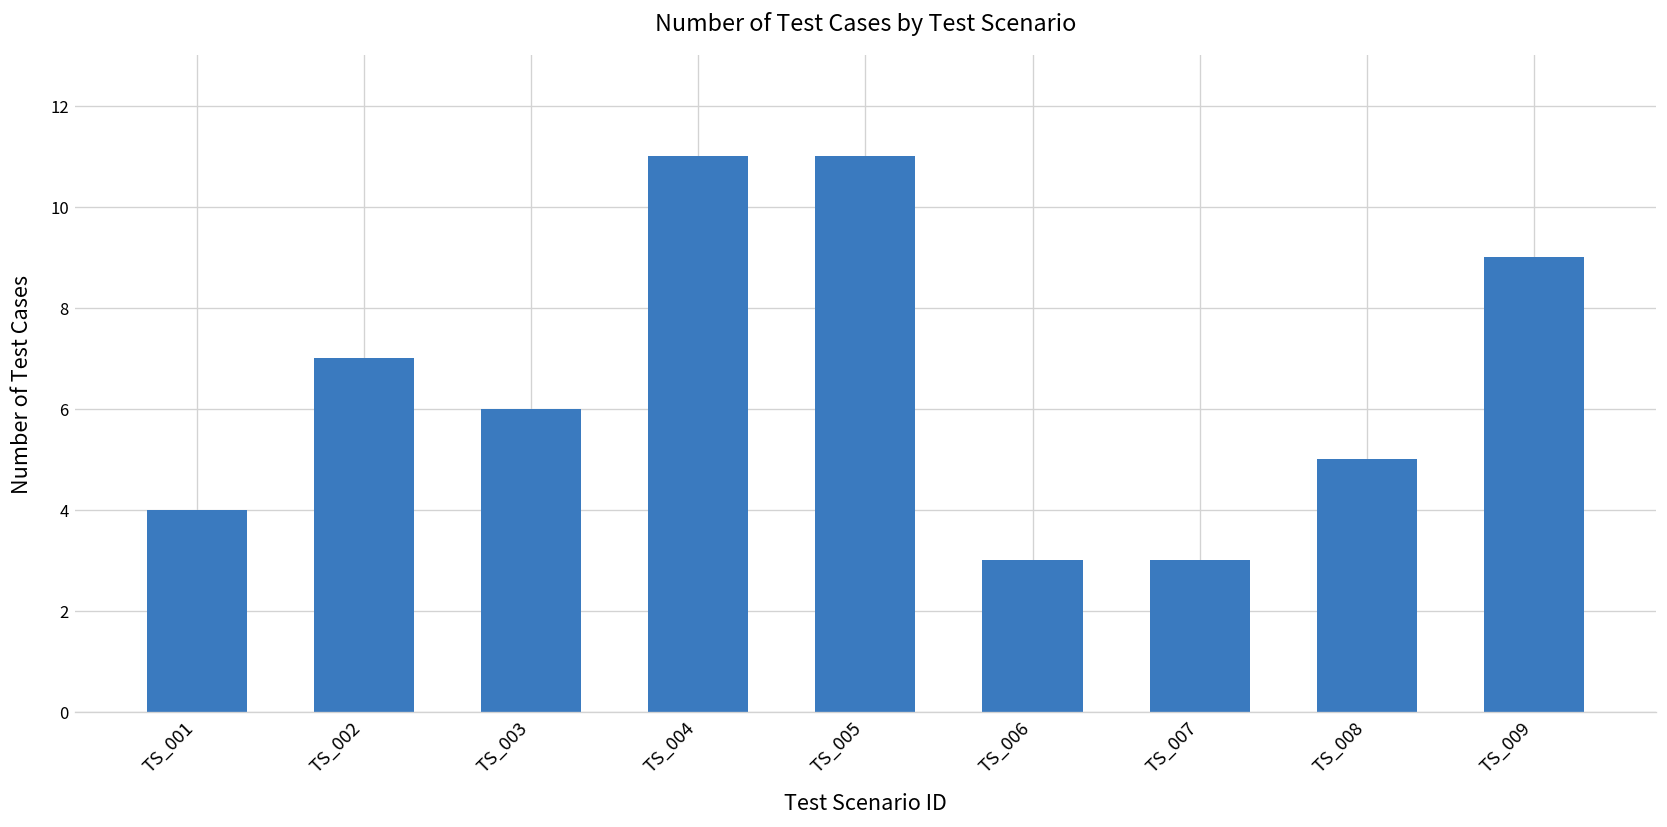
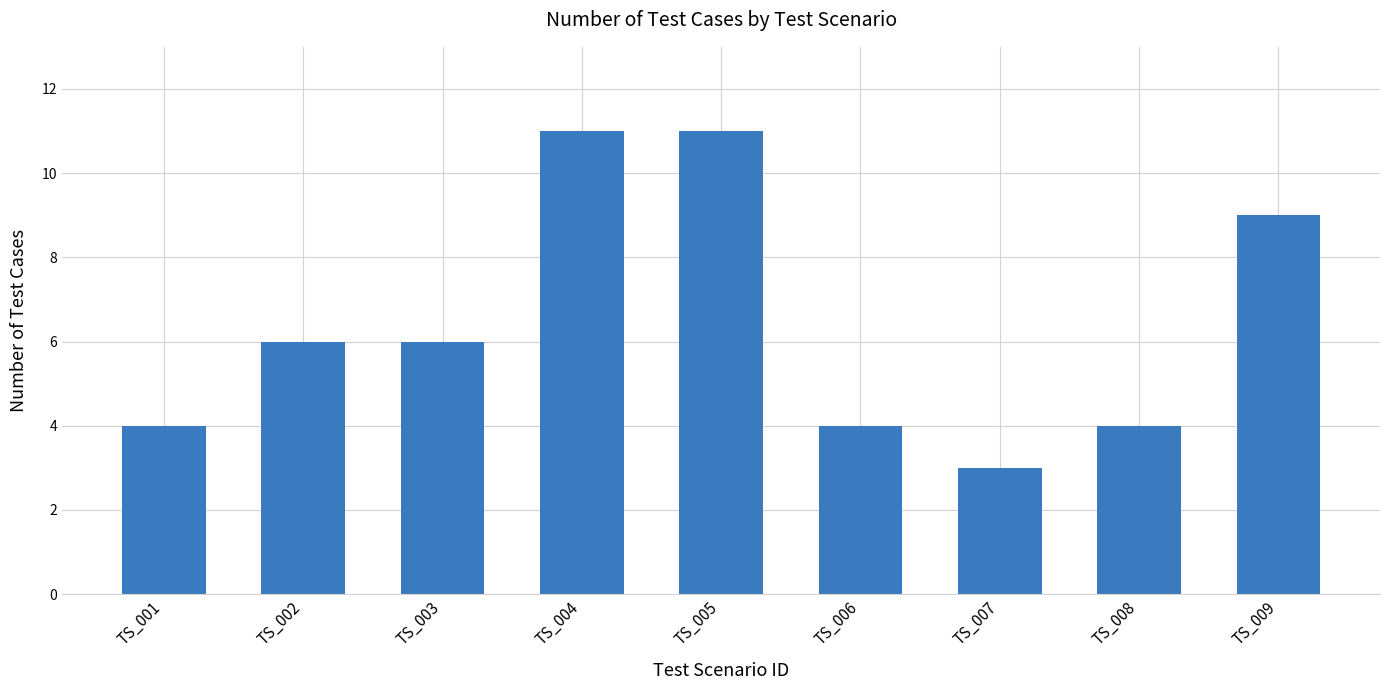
TS_002: 7 -> 6
TS_006: 3 -> 4
TS_008: 5 -> 4
